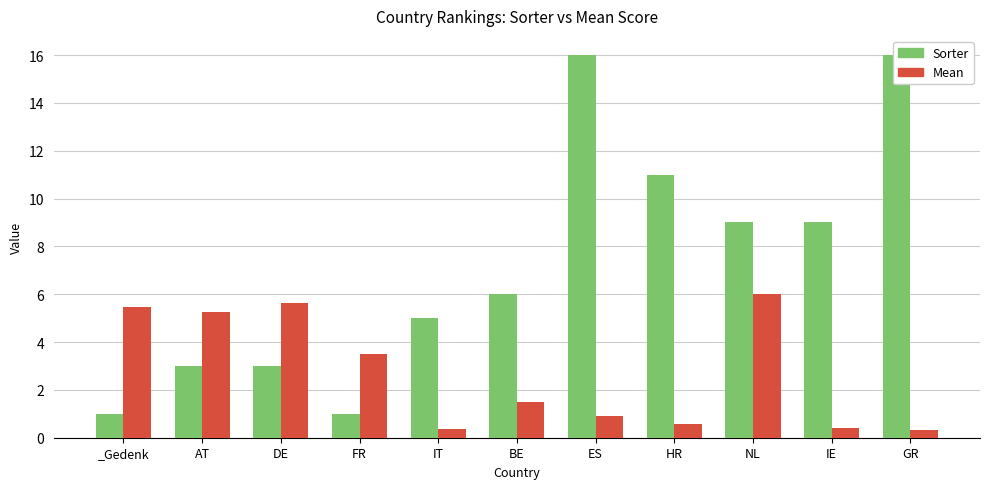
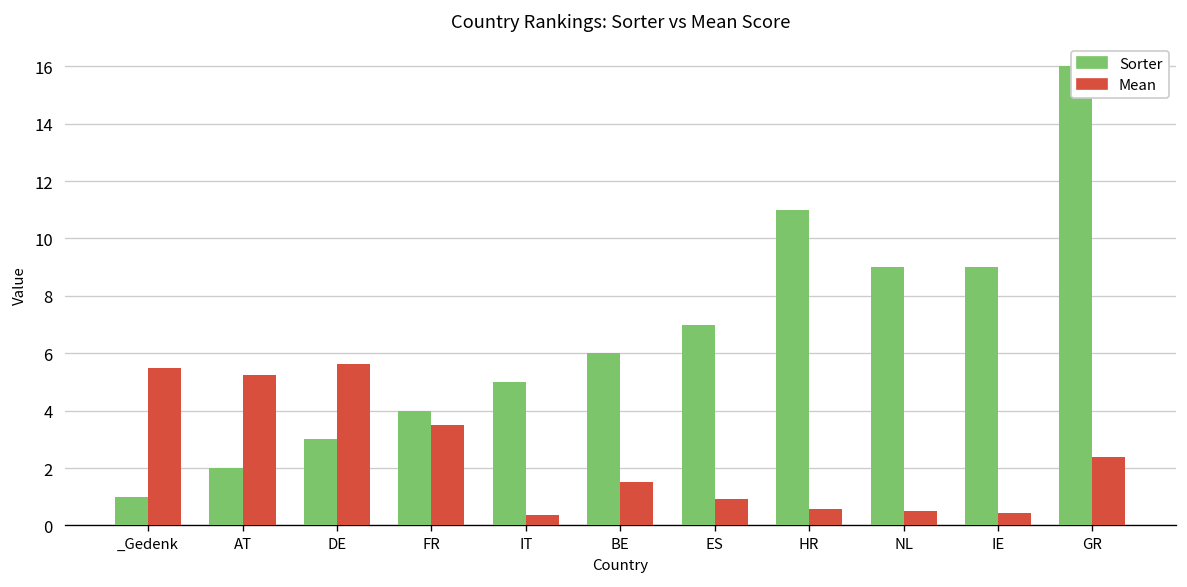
Sorter, AT: 3 -> 2
Sorter, FR: 1 -> 4
Sorter, ES: 16 -> 7
Mean, NL: 6.0 -> 0.5
Mean, GR: 0.3 -> 2.4
